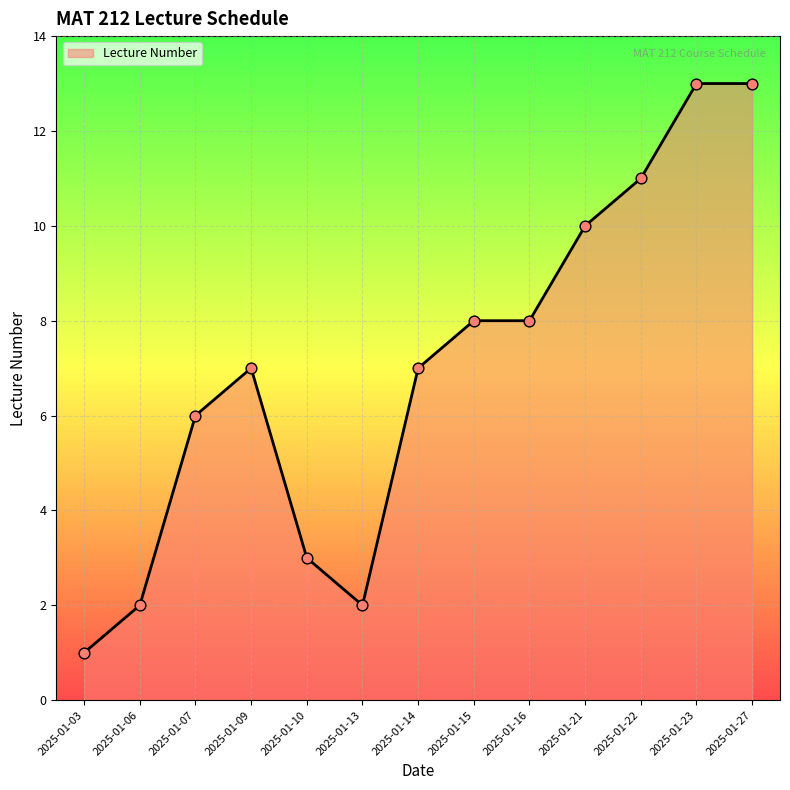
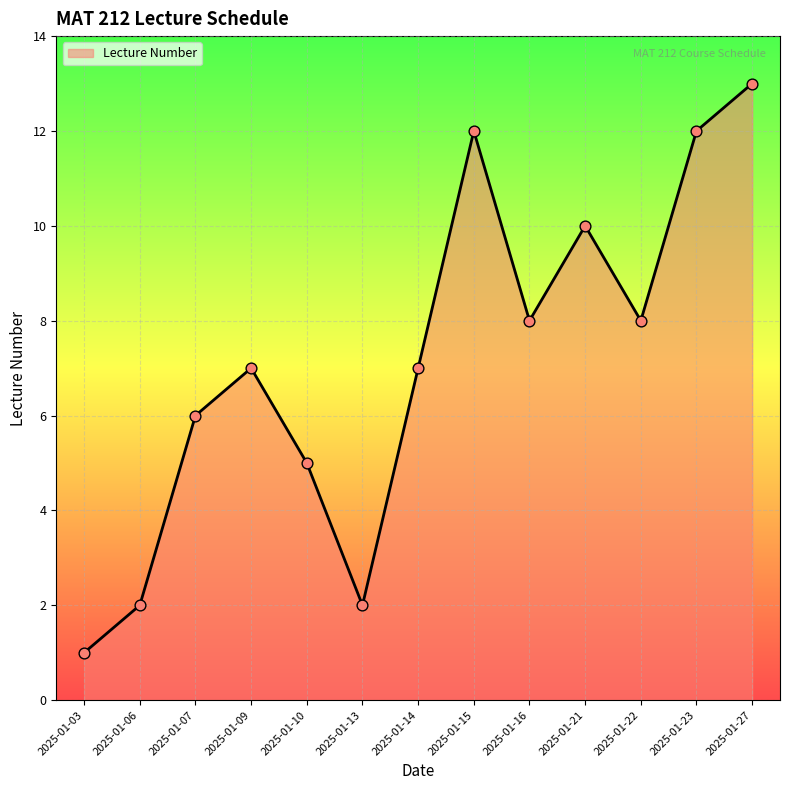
2025-01-10: 3 -> 5
2025-01-15: 8 -> 12
2025-01-22: 11 -> 8
2025-01-23: 13 -> 12
